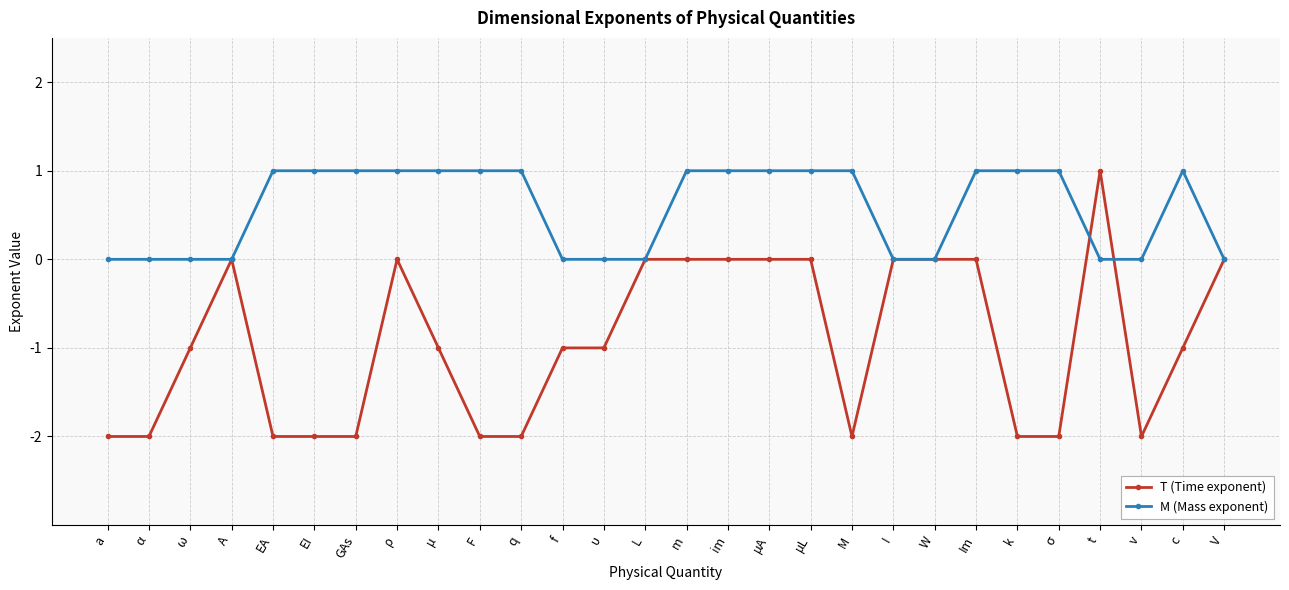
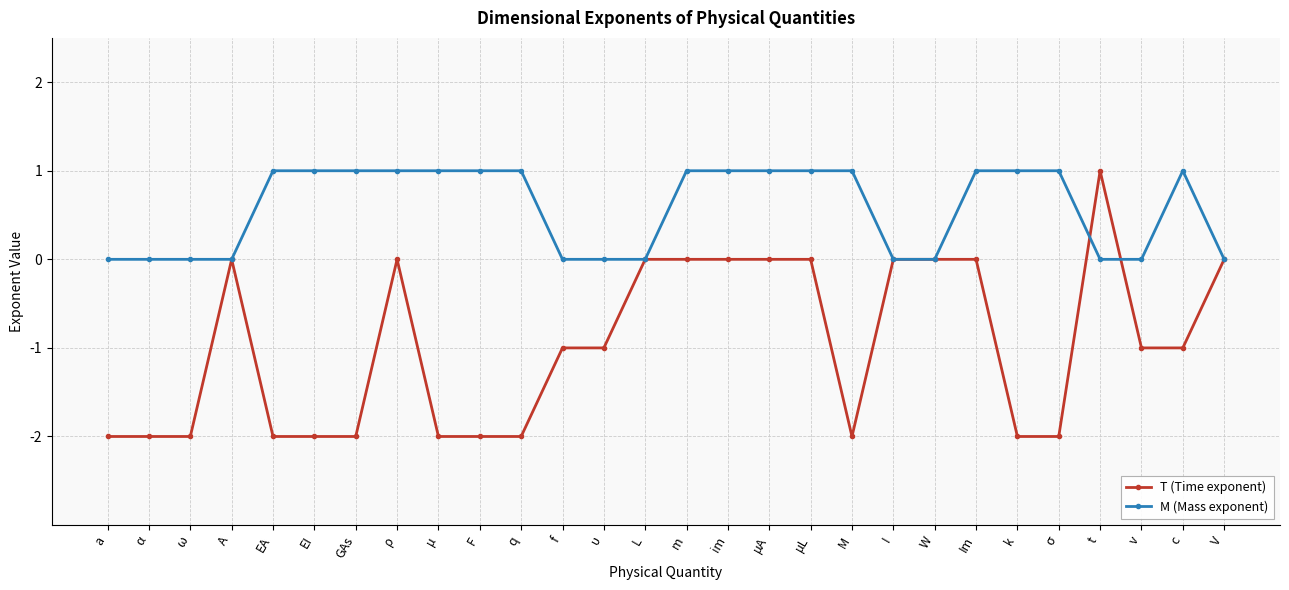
T (Time exponent), ω: -1 -> -2
T (Time exponent), μ: -1 -> -2
T (Time exponent), v: -2 -> -1
